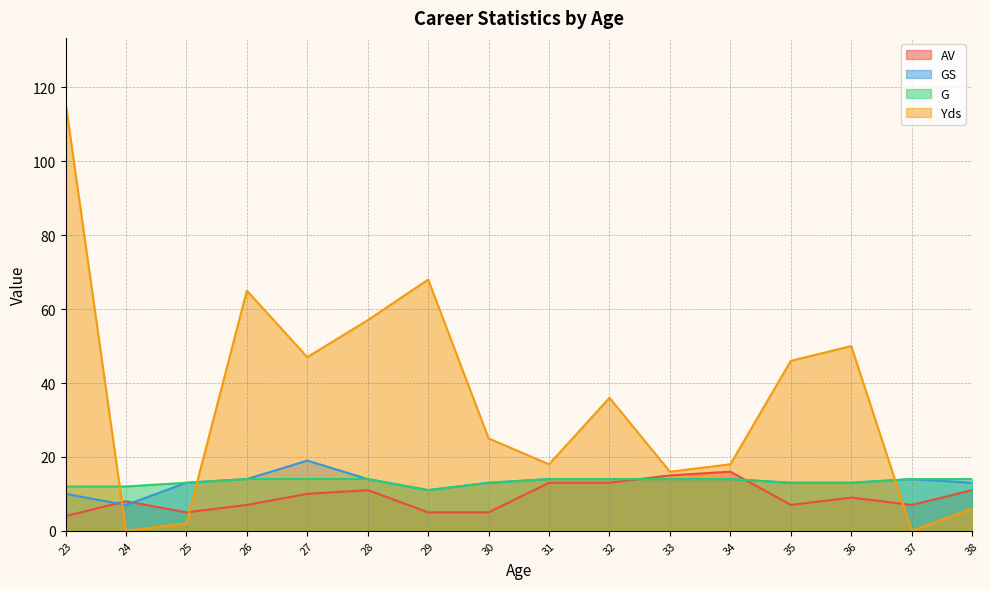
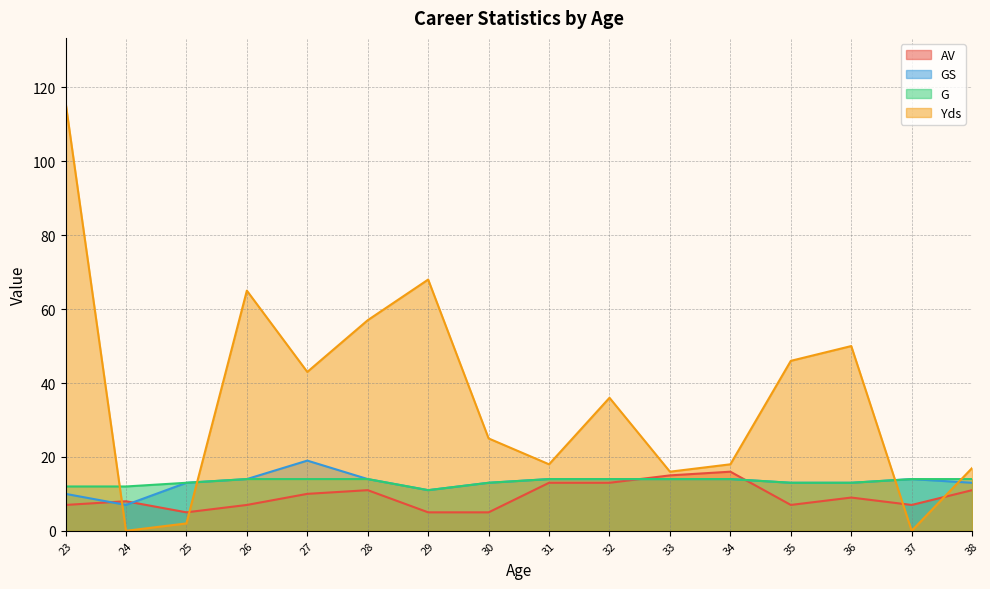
AV, 23: 4 -> 7
Yds, 27: 47 -> 43
Yds, 38: 6 -> 17
